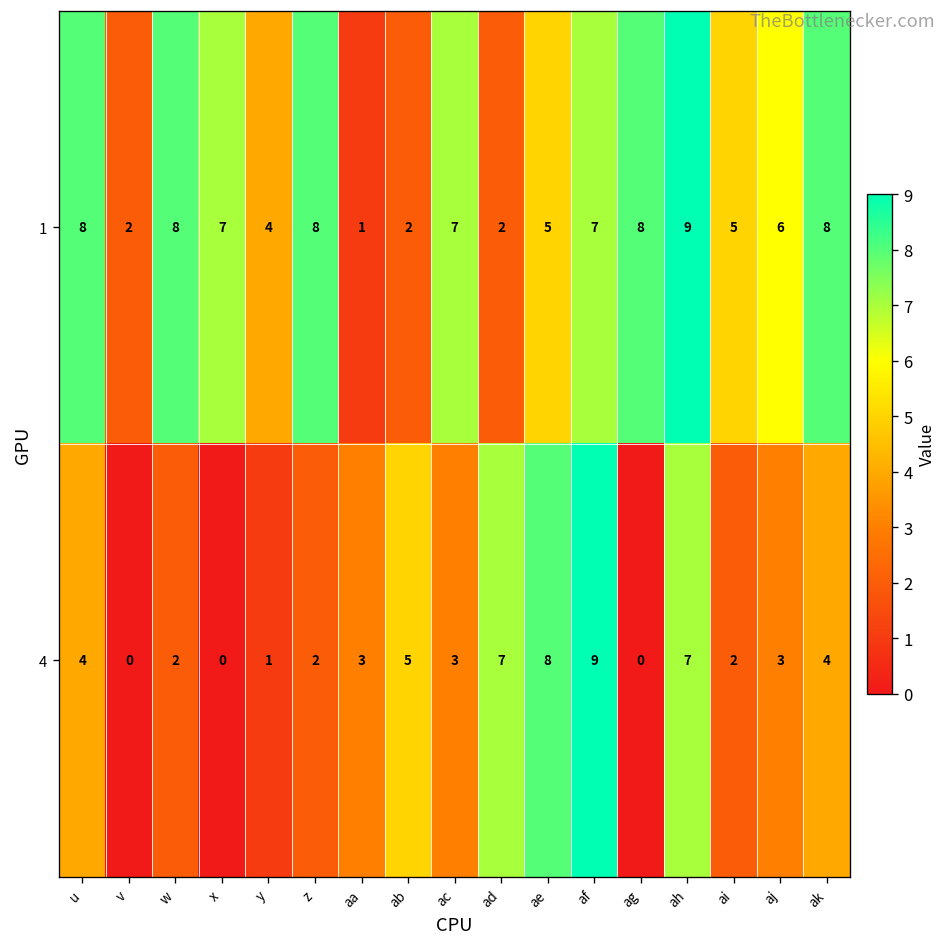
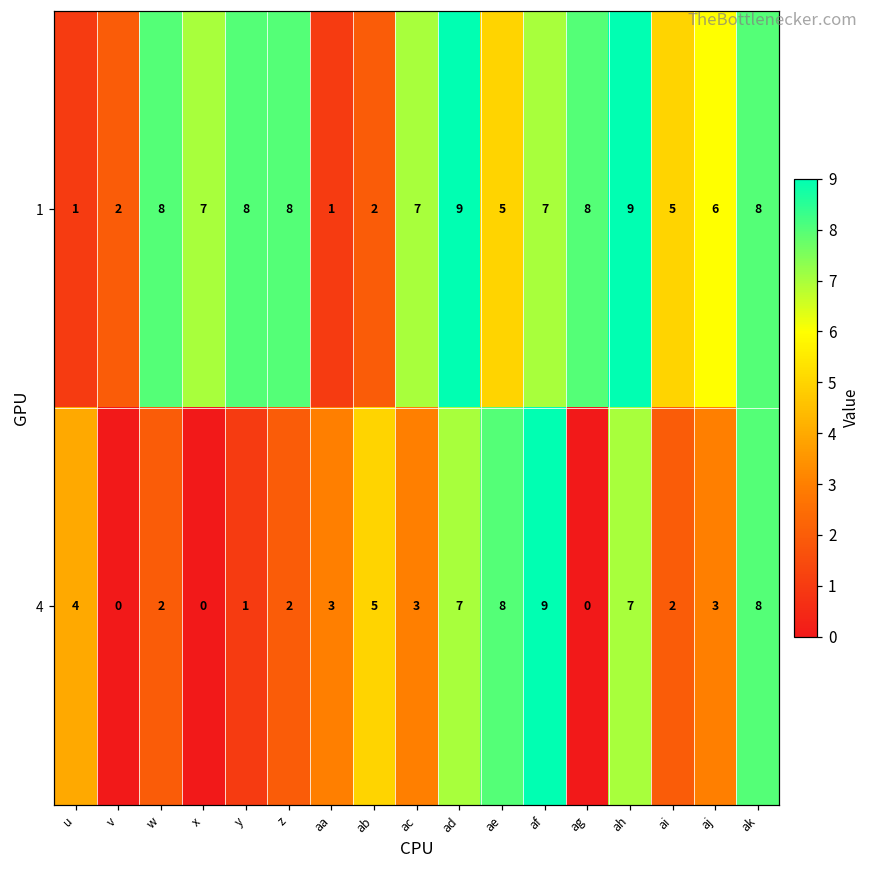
1, u: 8 -> 1
1, y: 4 -> 8
1, ad: 2 -> 9
4, ak: 4 -> 8
